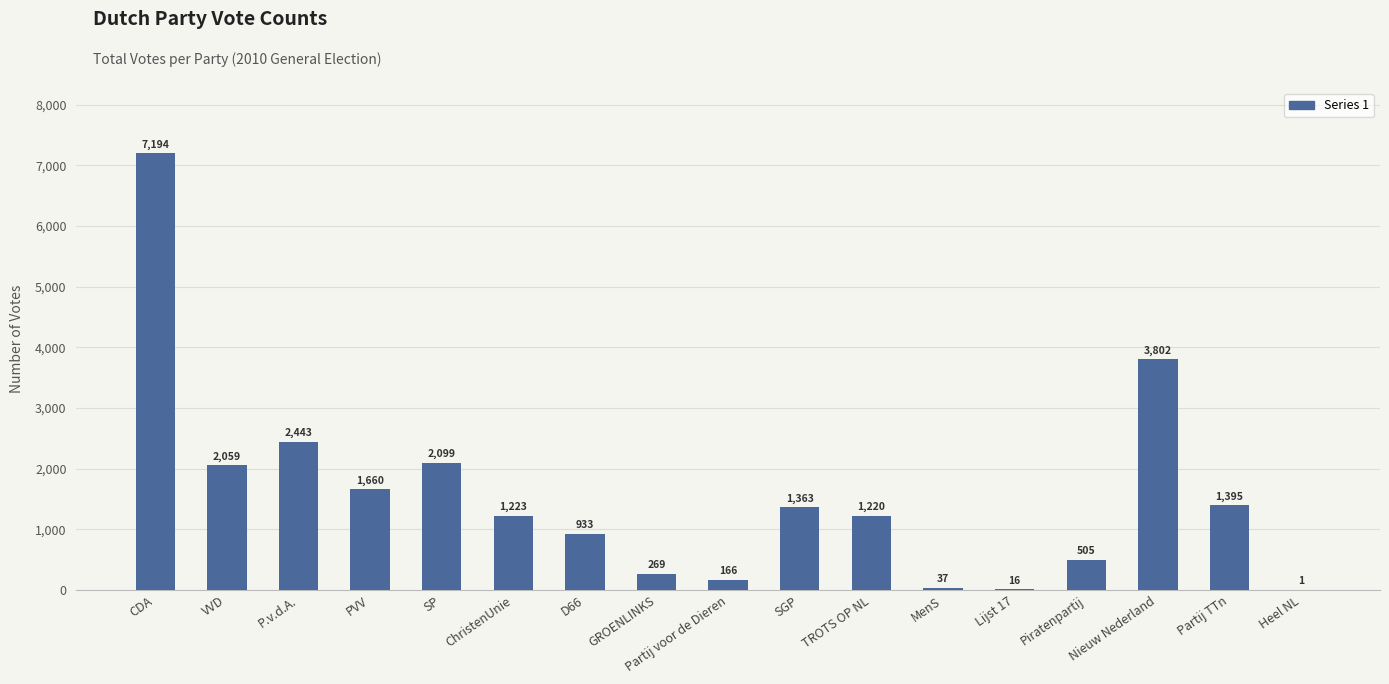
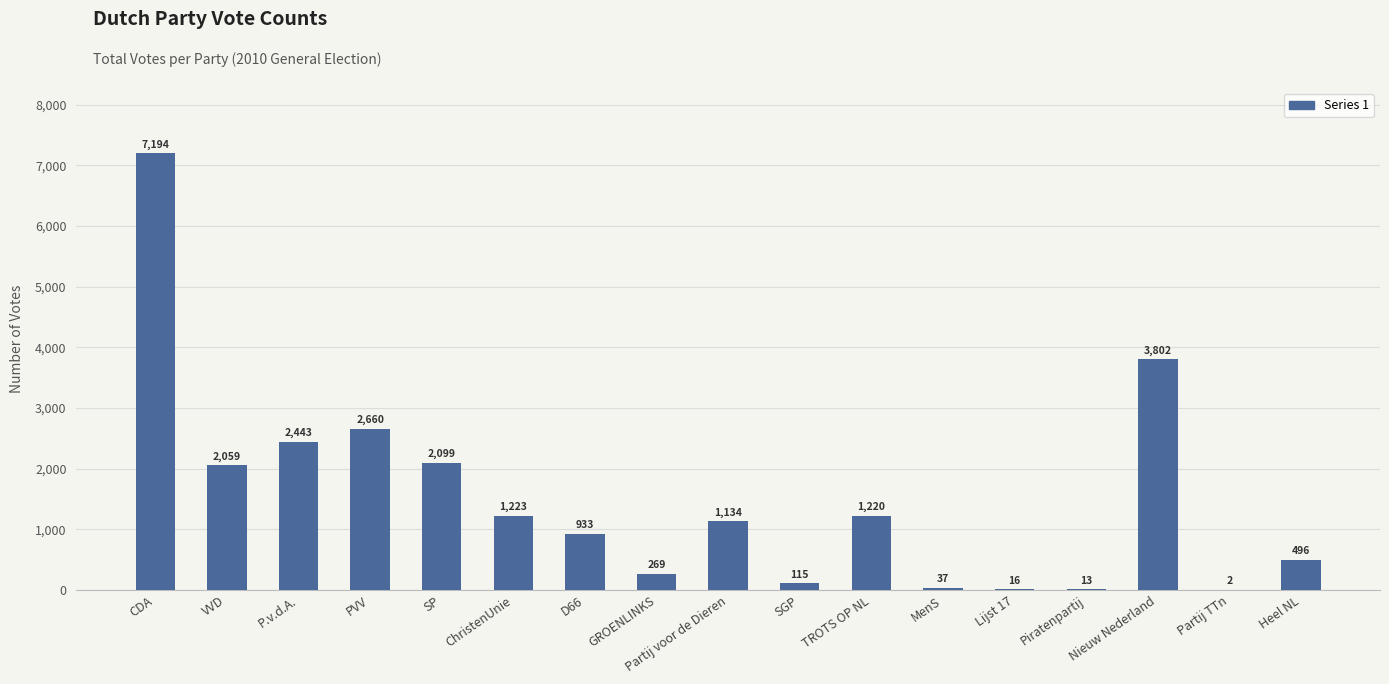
PVV: 1,660 -> 2,660
Partij voor de Dieren: 166 -> 1,134
SGP: 1,363 -> 115
Piratenpartij: 505 -> 13
Partij TTn: 1,395 -> 2
Heel NL: 1 -> 496
